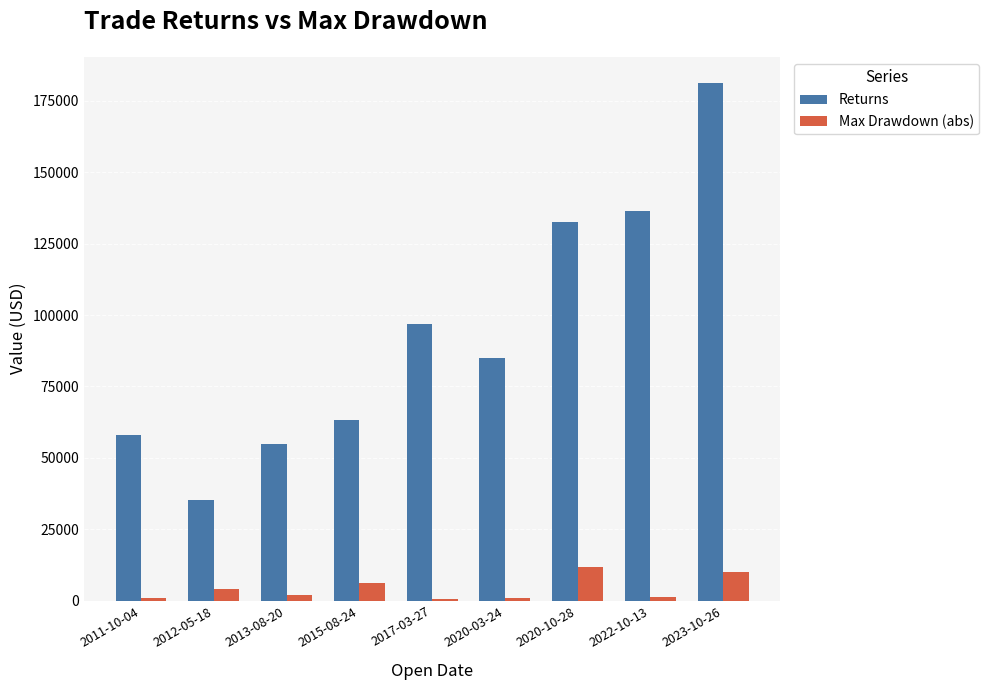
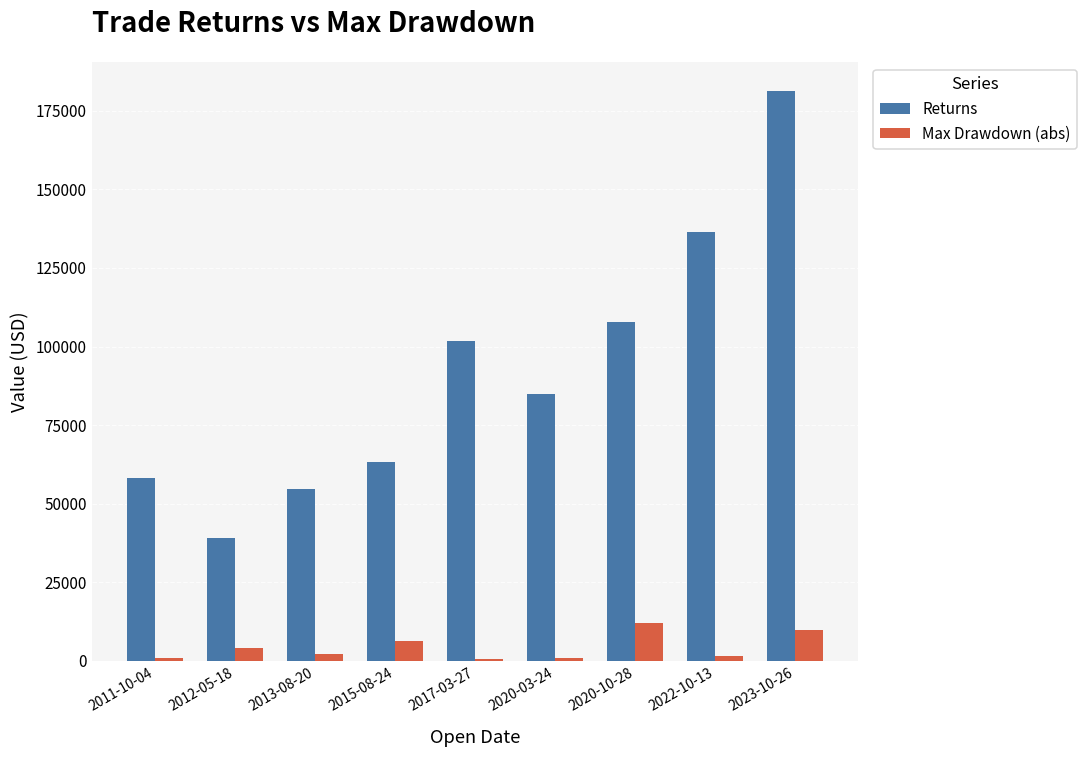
Returns, 2012-05-18: 35000 -> 39000
Returns, 2017-03-27: 97000 -> 102000
Returns, 2020-10-28: 132000 -> 108000
